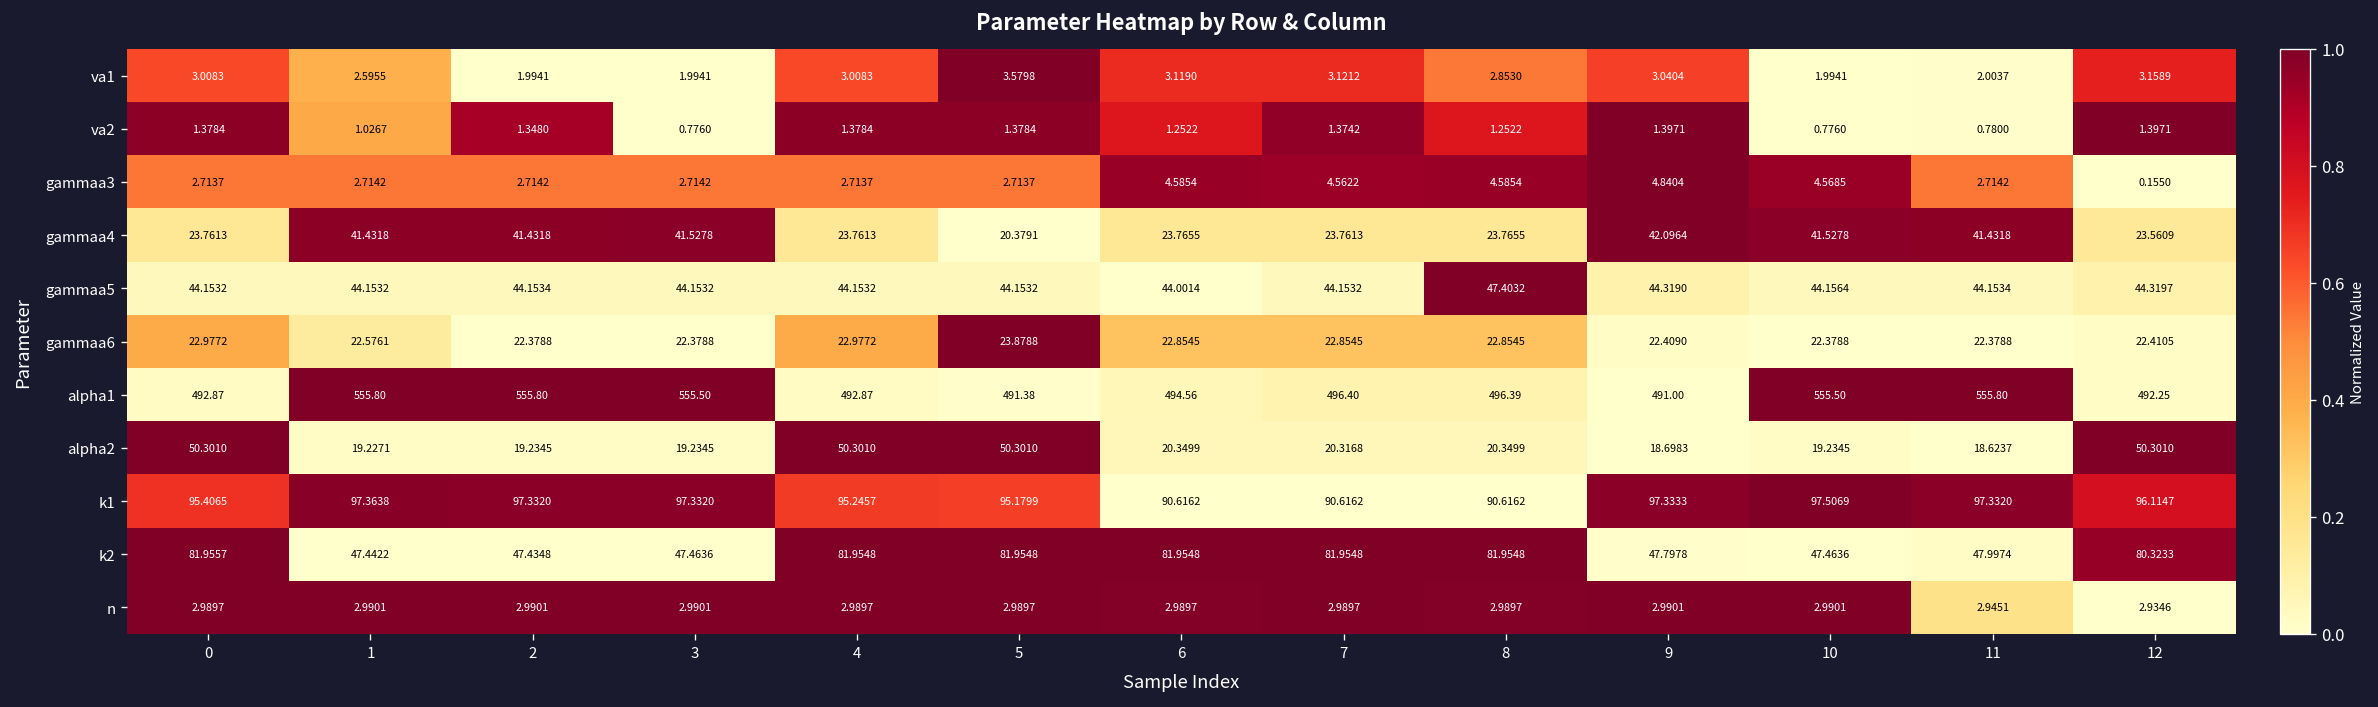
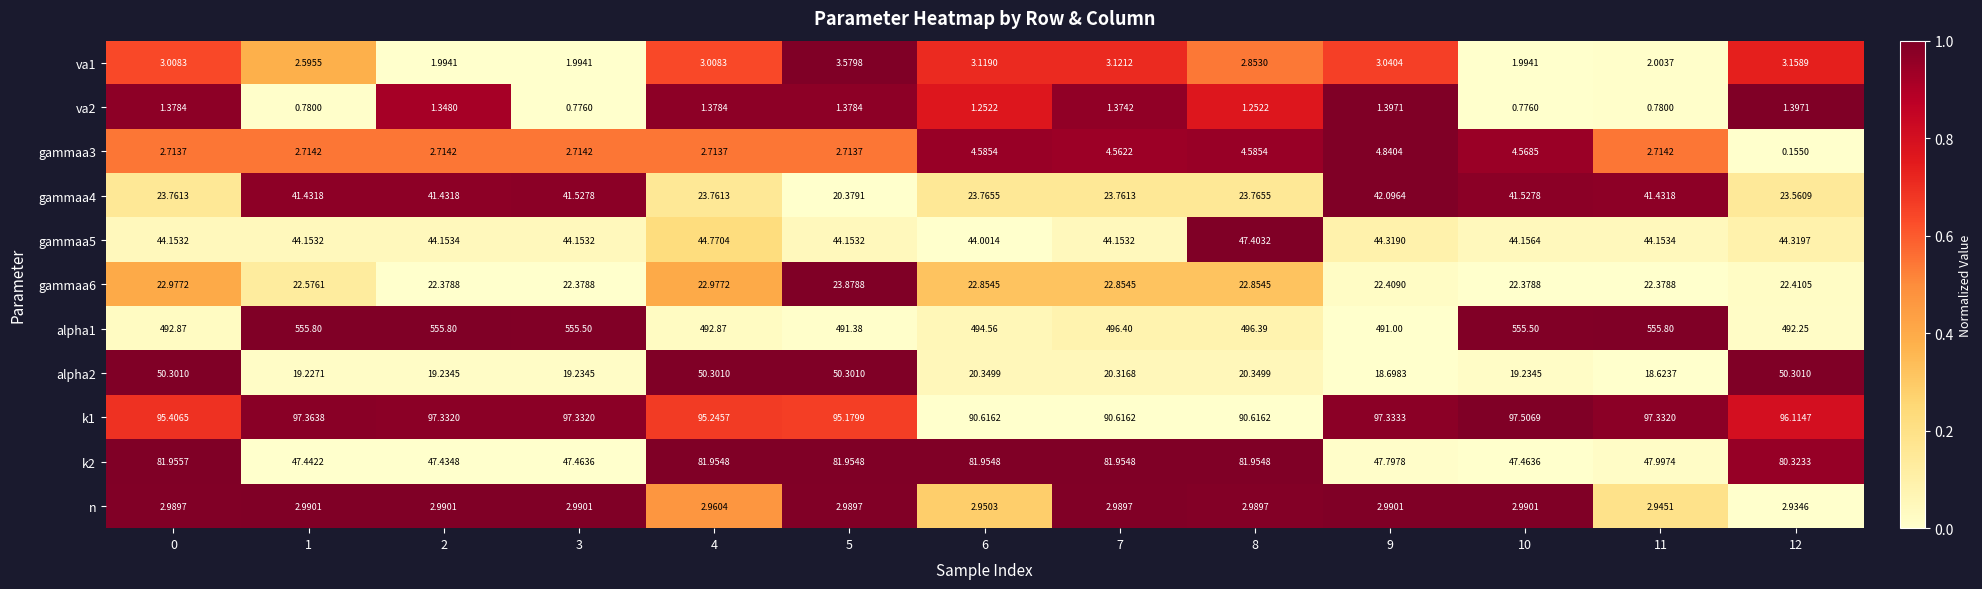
va2, 1: 1.0267 -> 0.7800
gammaa5, 4: 44.1532 -> 44.7704
n, 4: 2.9897 -> 2.9604
n, 6: 2.9897 -> 2.9503
